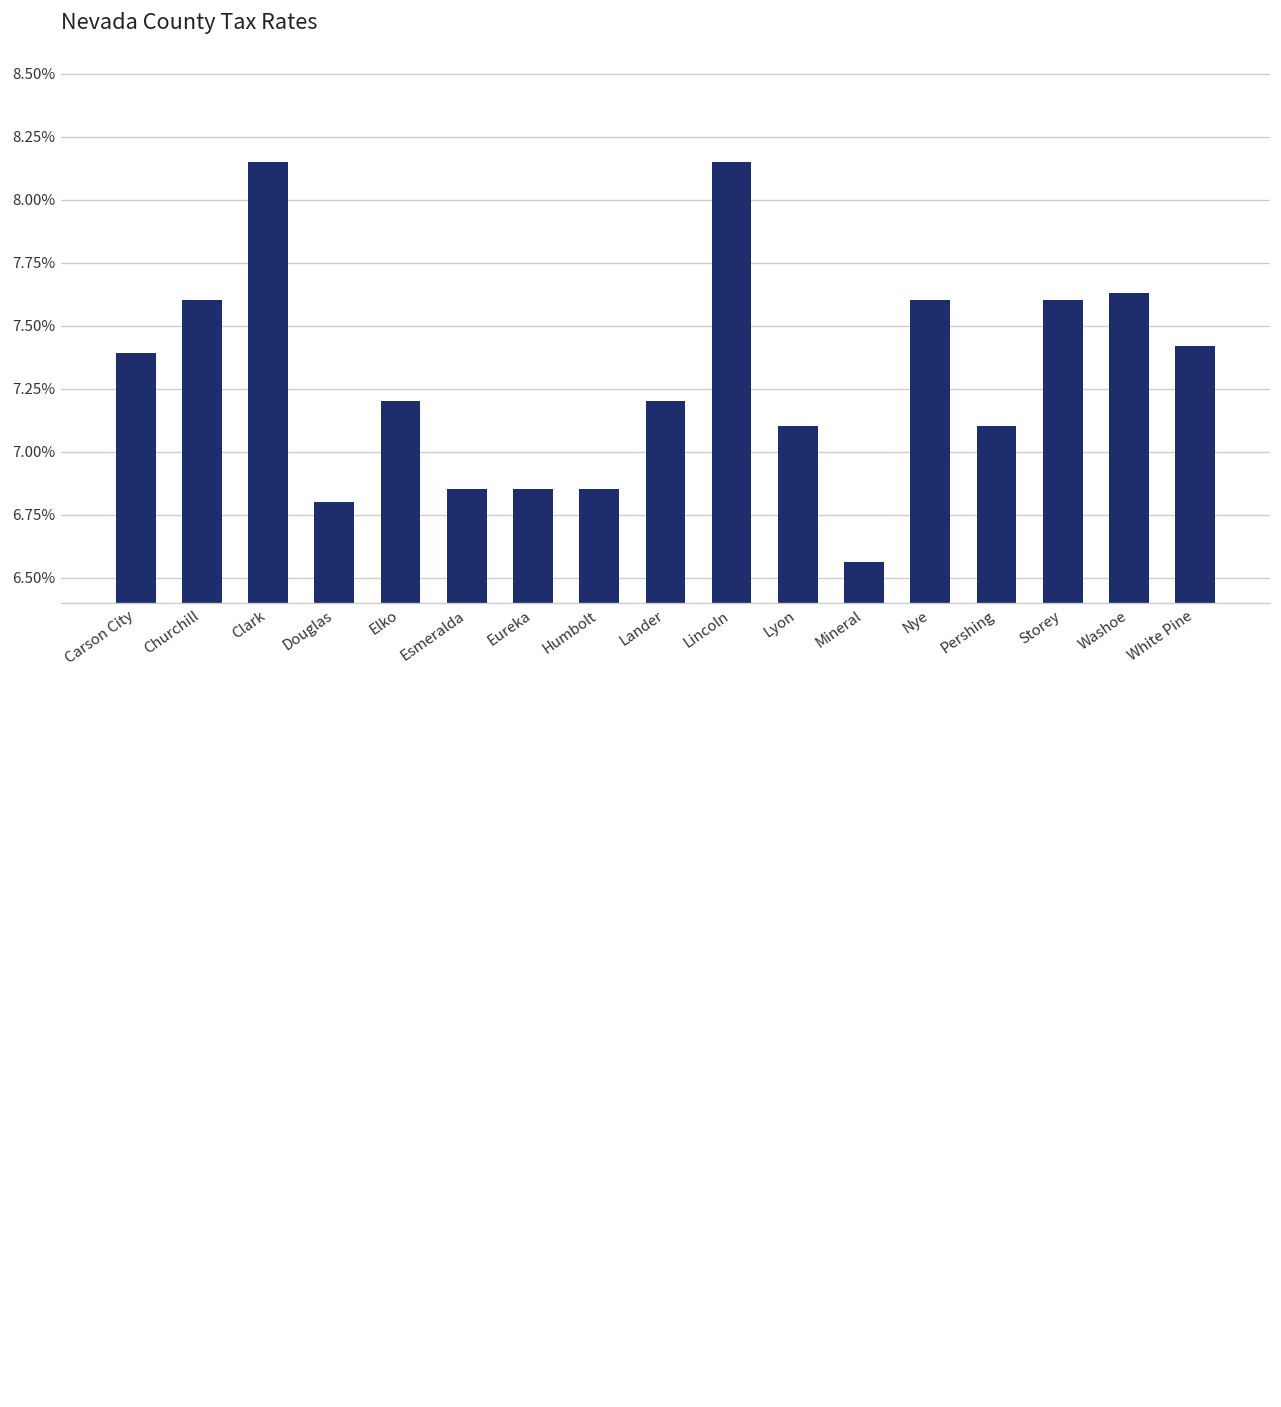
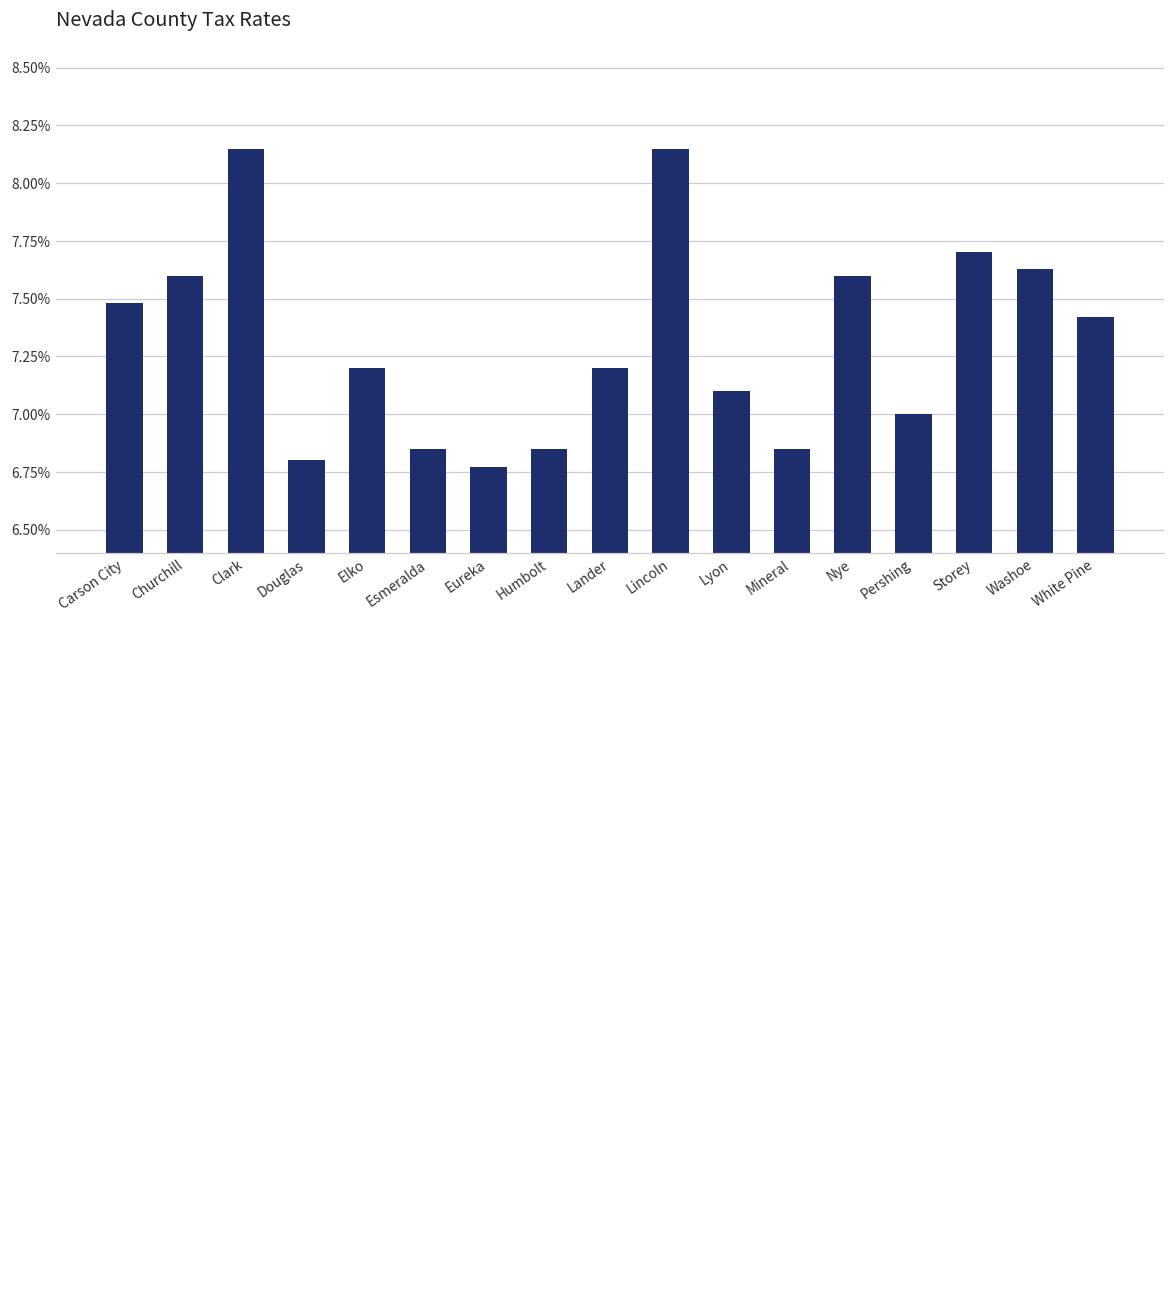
Carson City: 0.0739 -> 0.0748
Eureka: 0.0685 -> 0.0677
Mineral: 0.0656 -> 0.0685
Pershing: 0.0710 -> 0.0700
Storey: 0.0760 -> 0.0770
